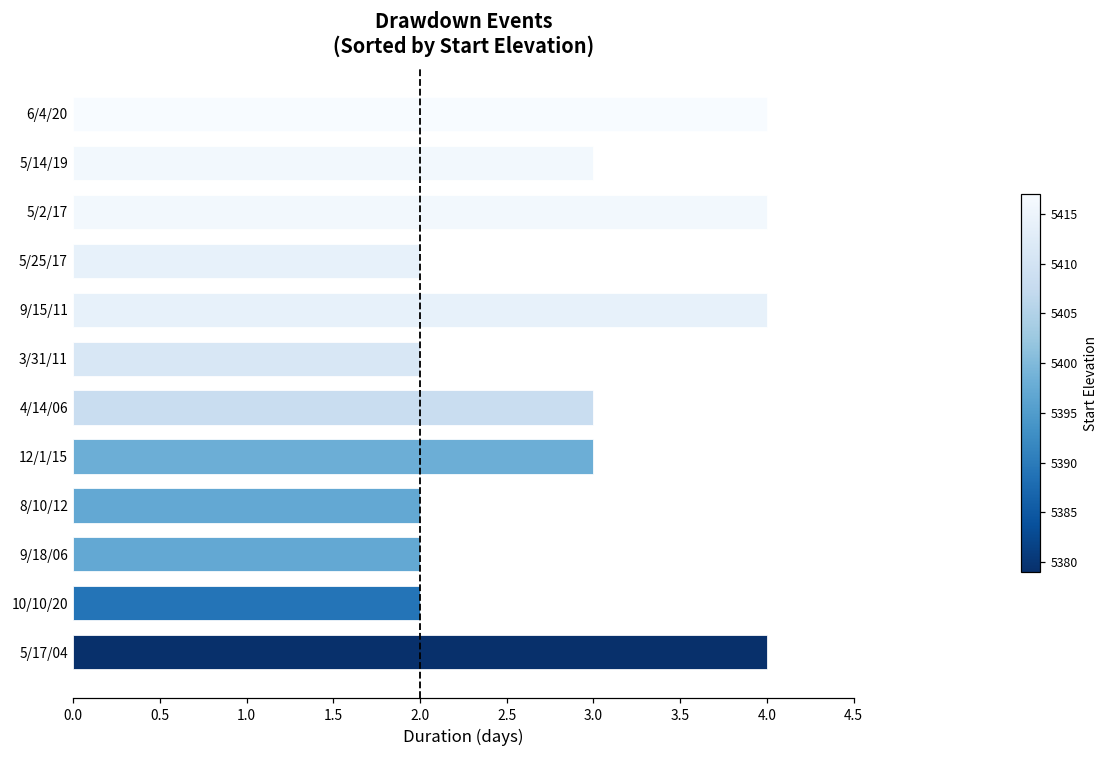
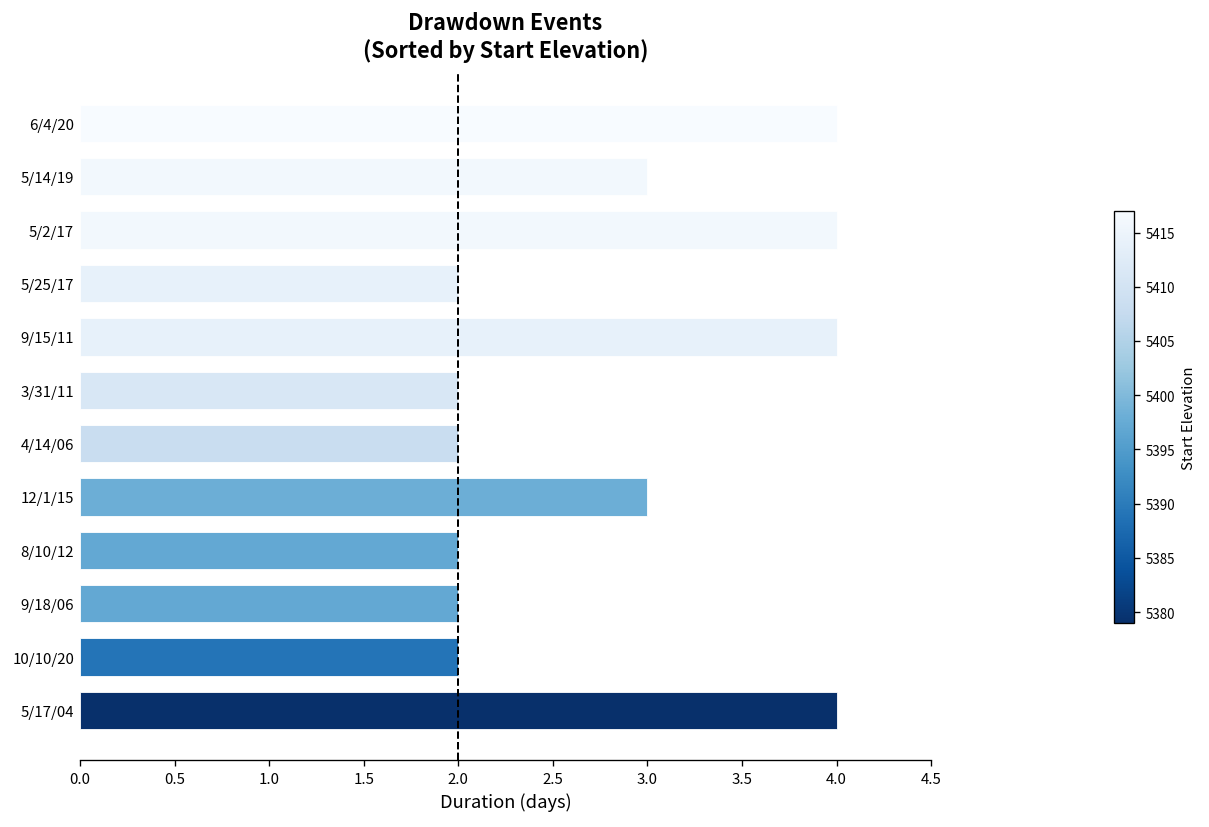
4/14/06: 3 -> 2
